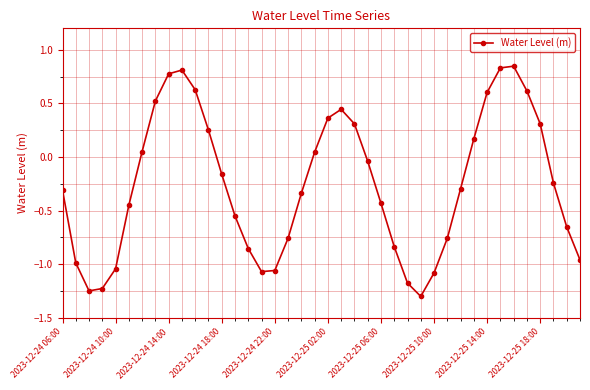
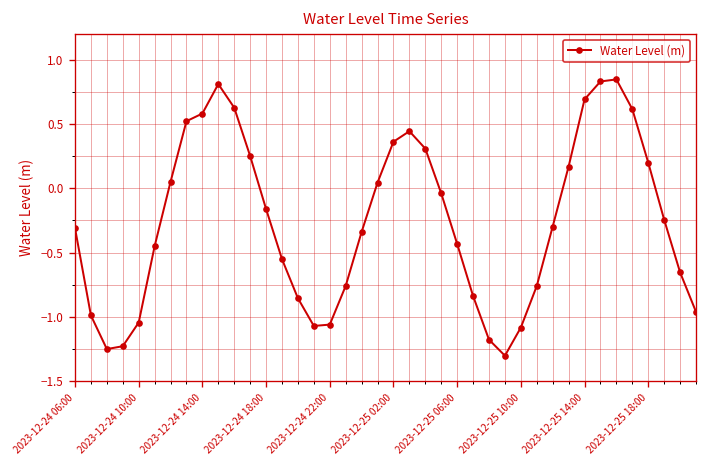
2023-12-24 14:00: 0.78 -> 0.58
2023-12-25 14:00: 0.60 -> 0.69
2023-12-25 18:00: 0.31 -> 0.20
